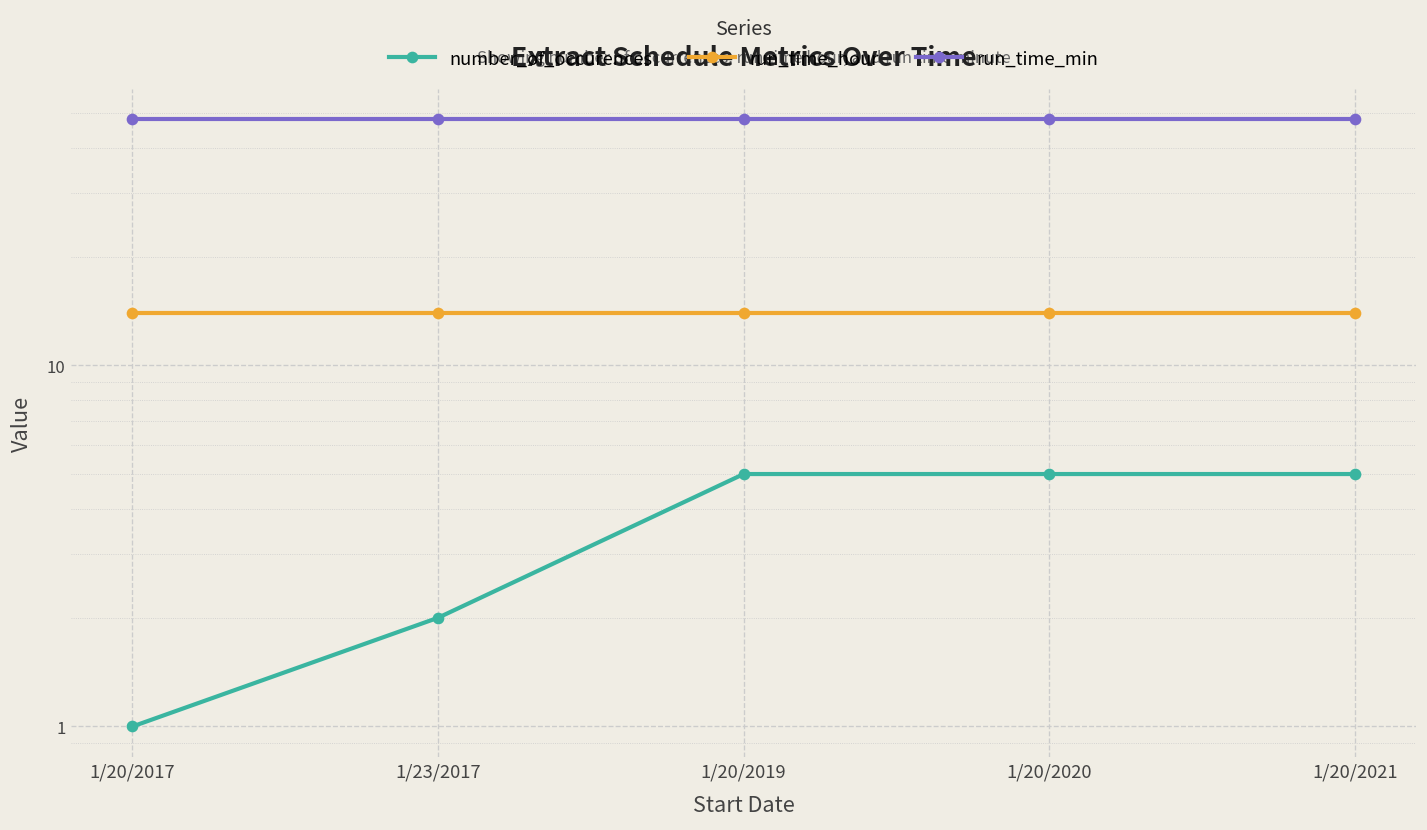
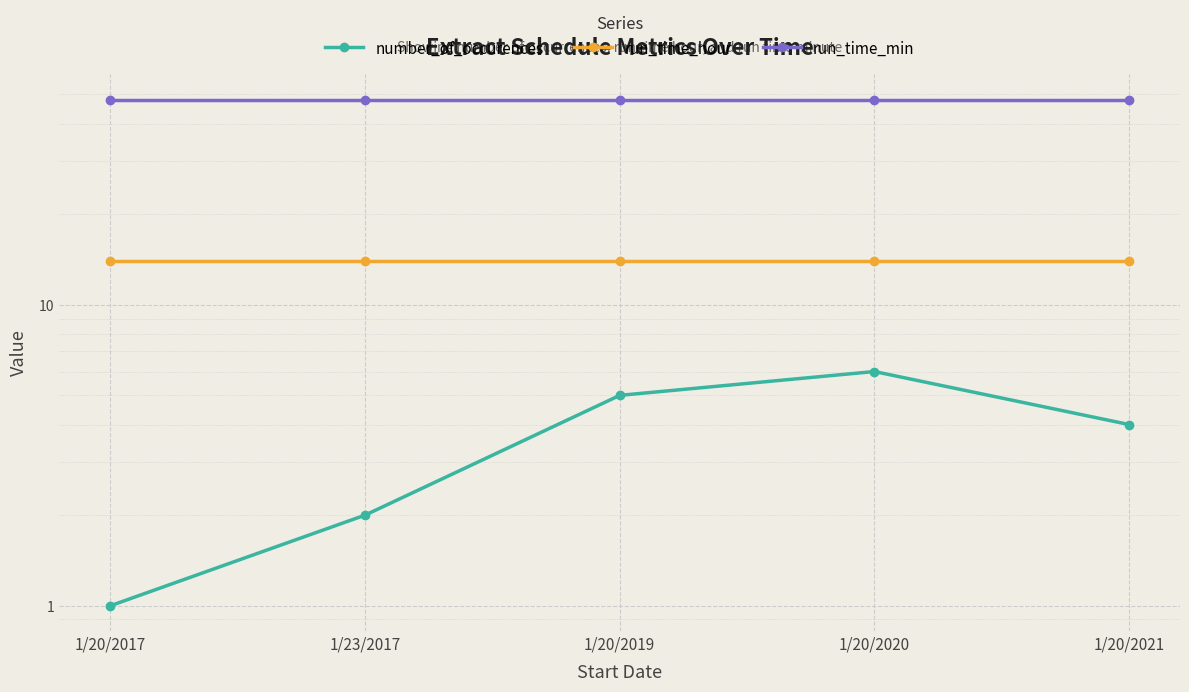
number_of_occurences, 1/20/2020: 5 -> 6
number_of_occurences, 1/20/2021: 5 -> 4
